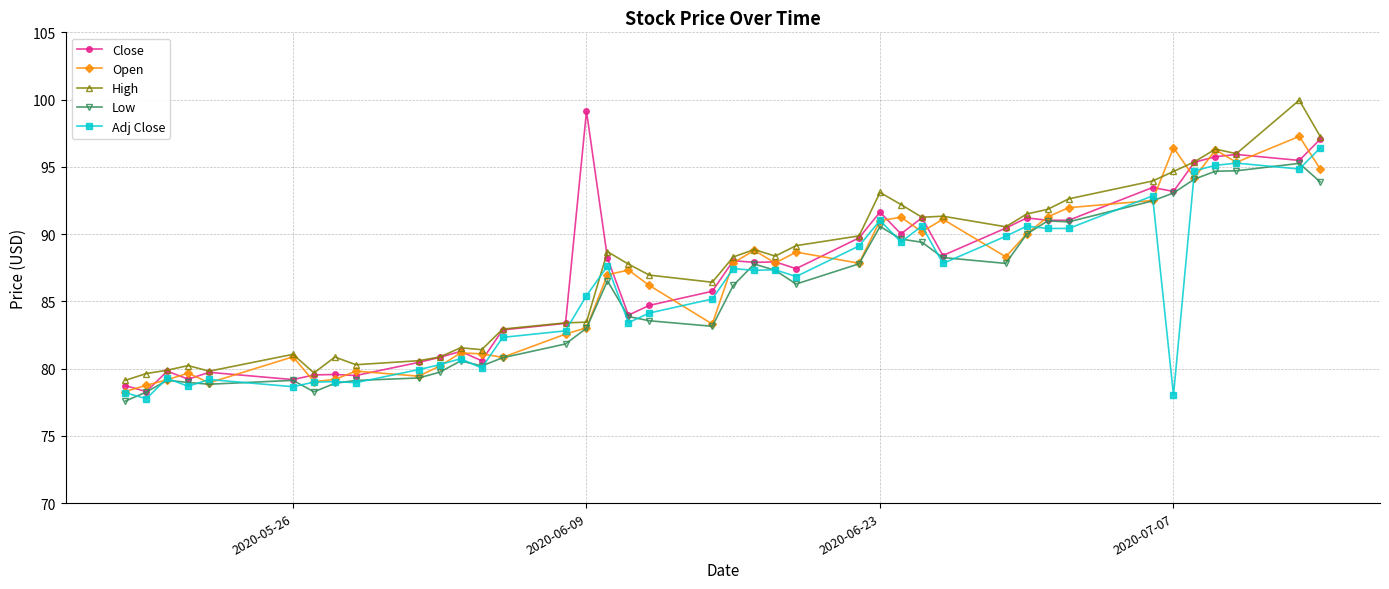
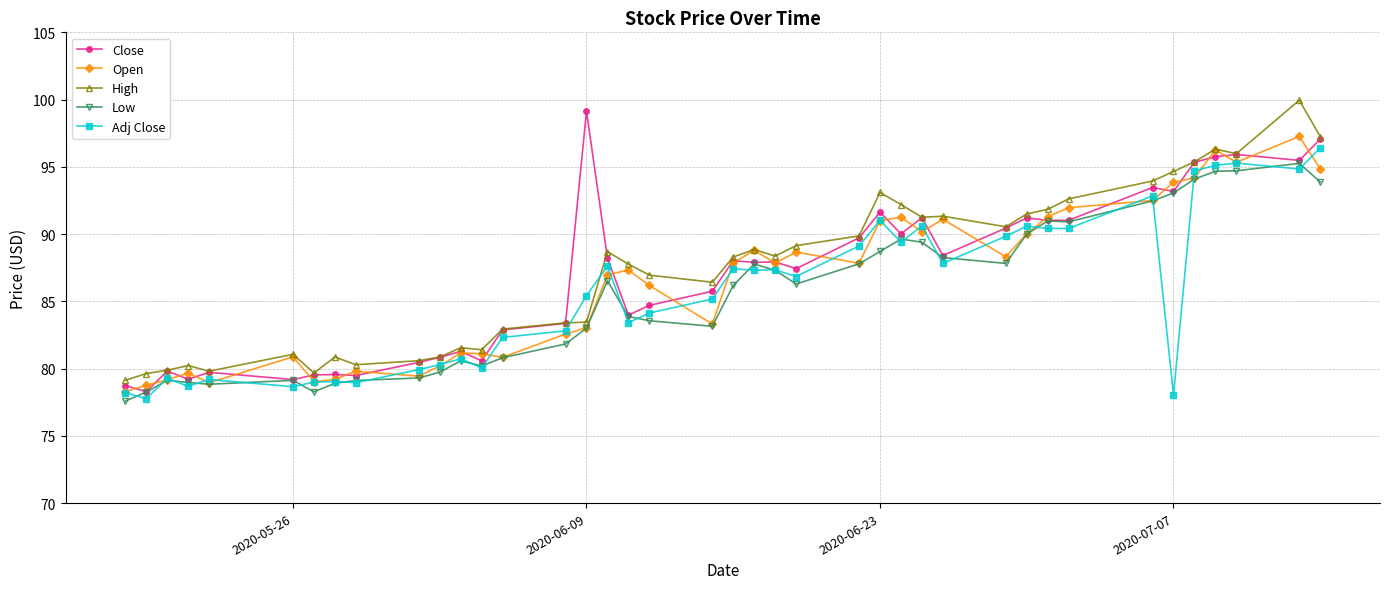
Low, 2020-06-23: 90.6 -> 88.7
Open, 2020-07-07: 96.4 -> 93.9
